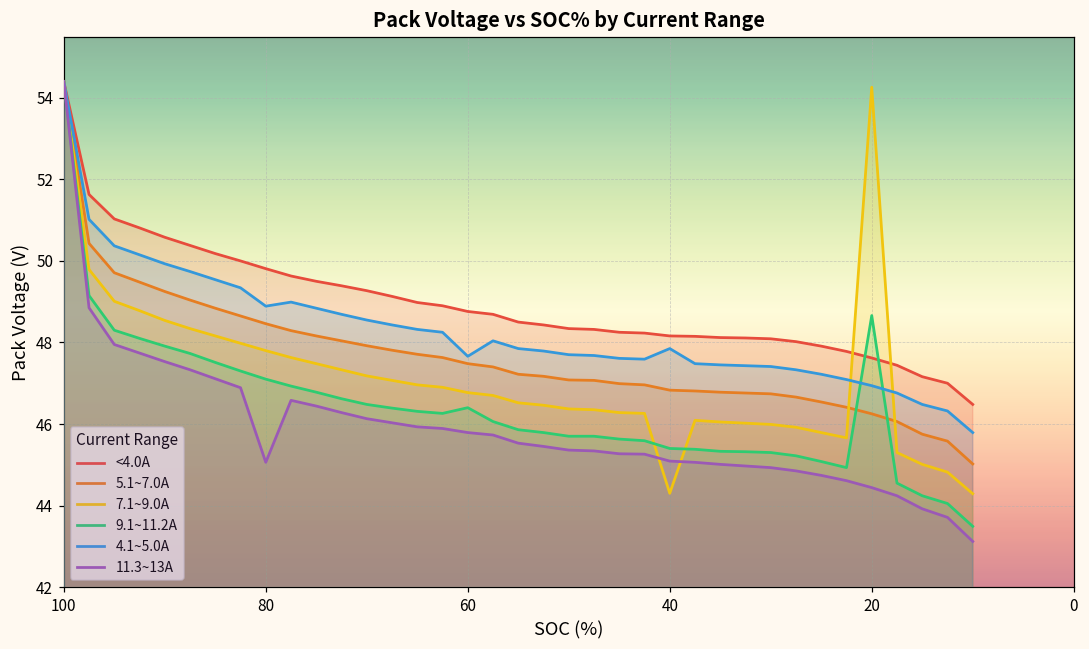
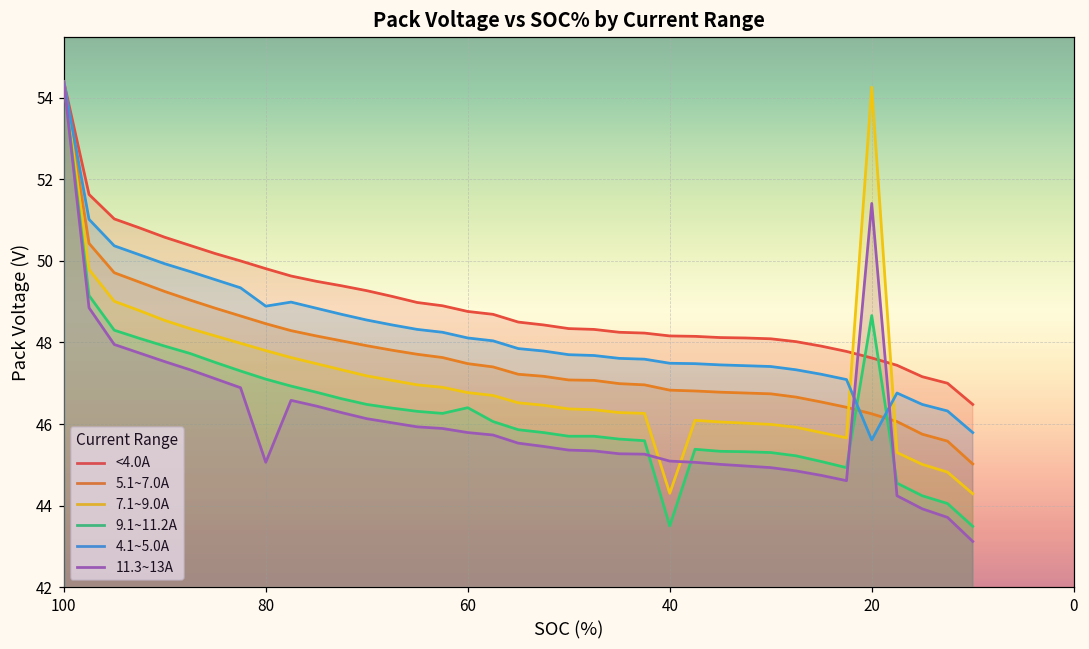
4.1~5.0A, 60: 47.7 -> 48.1
9.1~11.2A, 40: 45.4 -> 43.5
4.1~5.0A, 40: 47.9 -> 47.5
4.1~5.0A, 20: 46.9 -> 45.6
11.3~13A, 20: 44.4 -> 51.4
